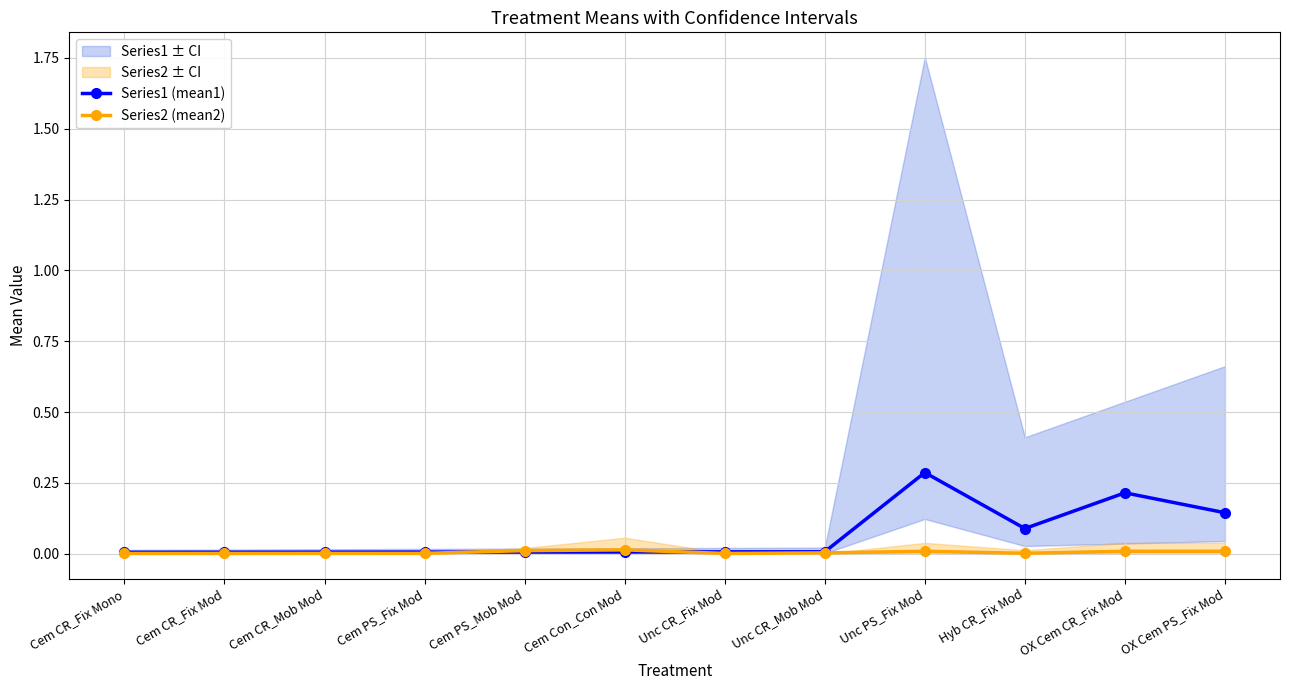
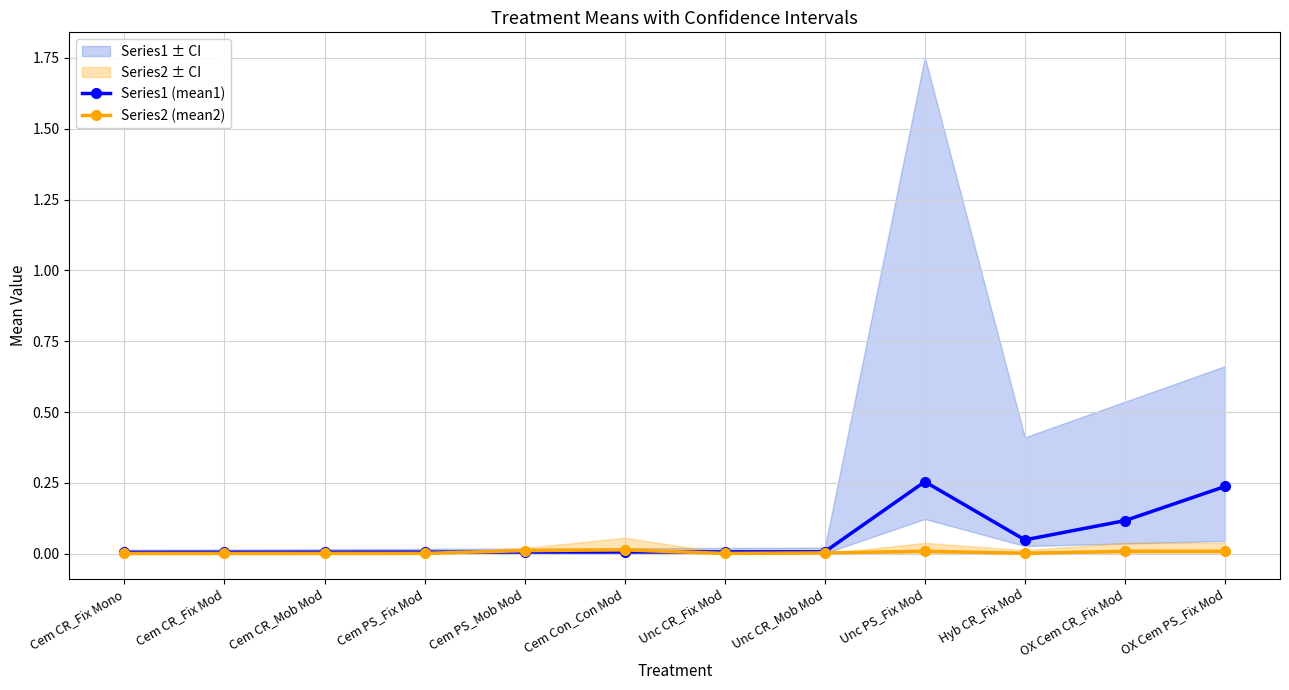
Series1 (mean1), Unc PS_Fix Mod: 0.29 -> 0.25
Series1 (mean1), Hyb CR_Fix Mod: 0.09 -> 0.05
Series1 (mean1), OX Cem CR_Fix Mod: 0.22 -> 0.12
Series1 (mean1), OX Cem PS_Fix Mod: 0.14 -> 0.24
